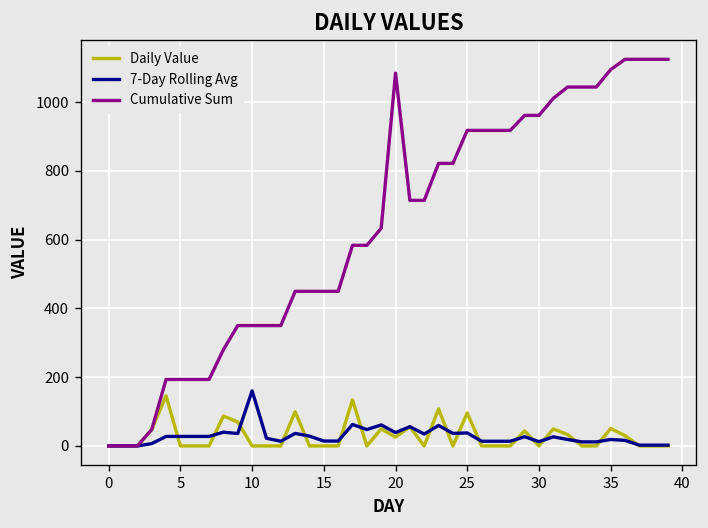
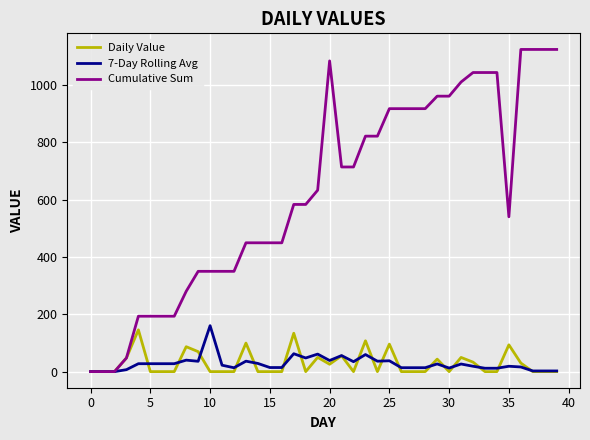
Daily Value, 35: 50 -> 90
Cumulative Sum, 35: 1090 -> 540
